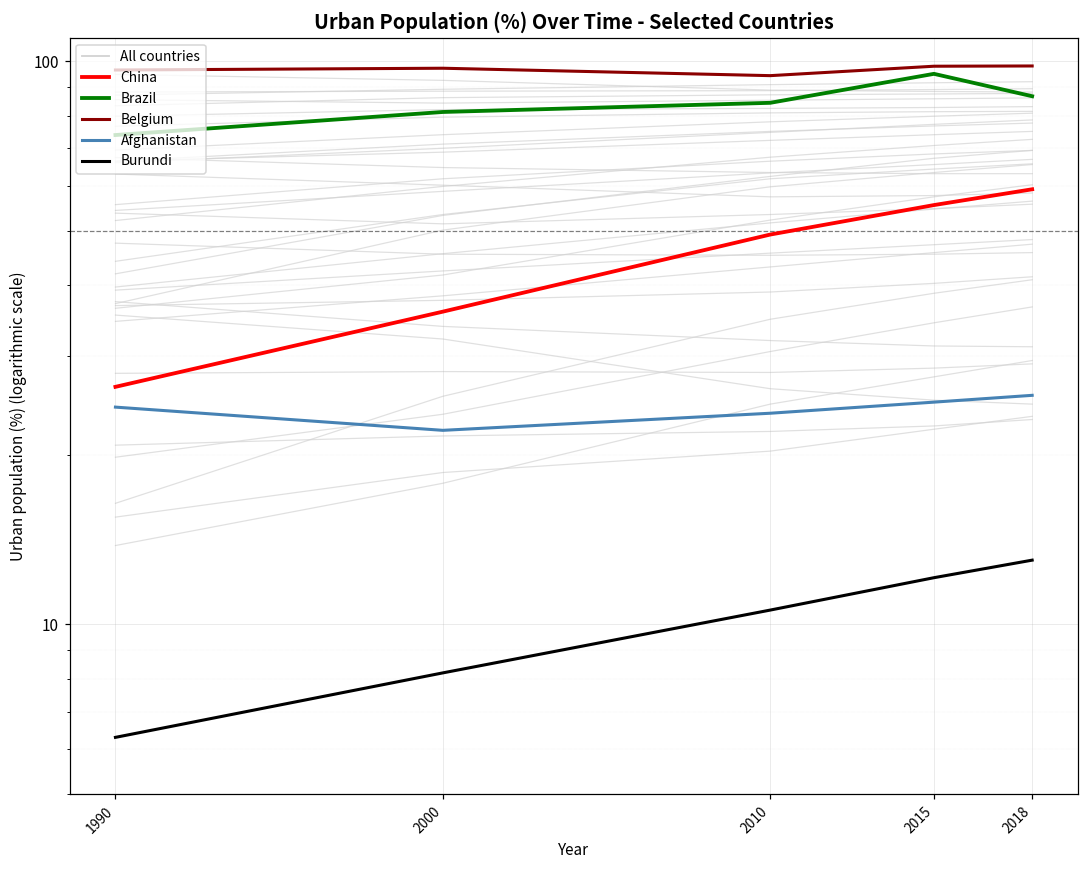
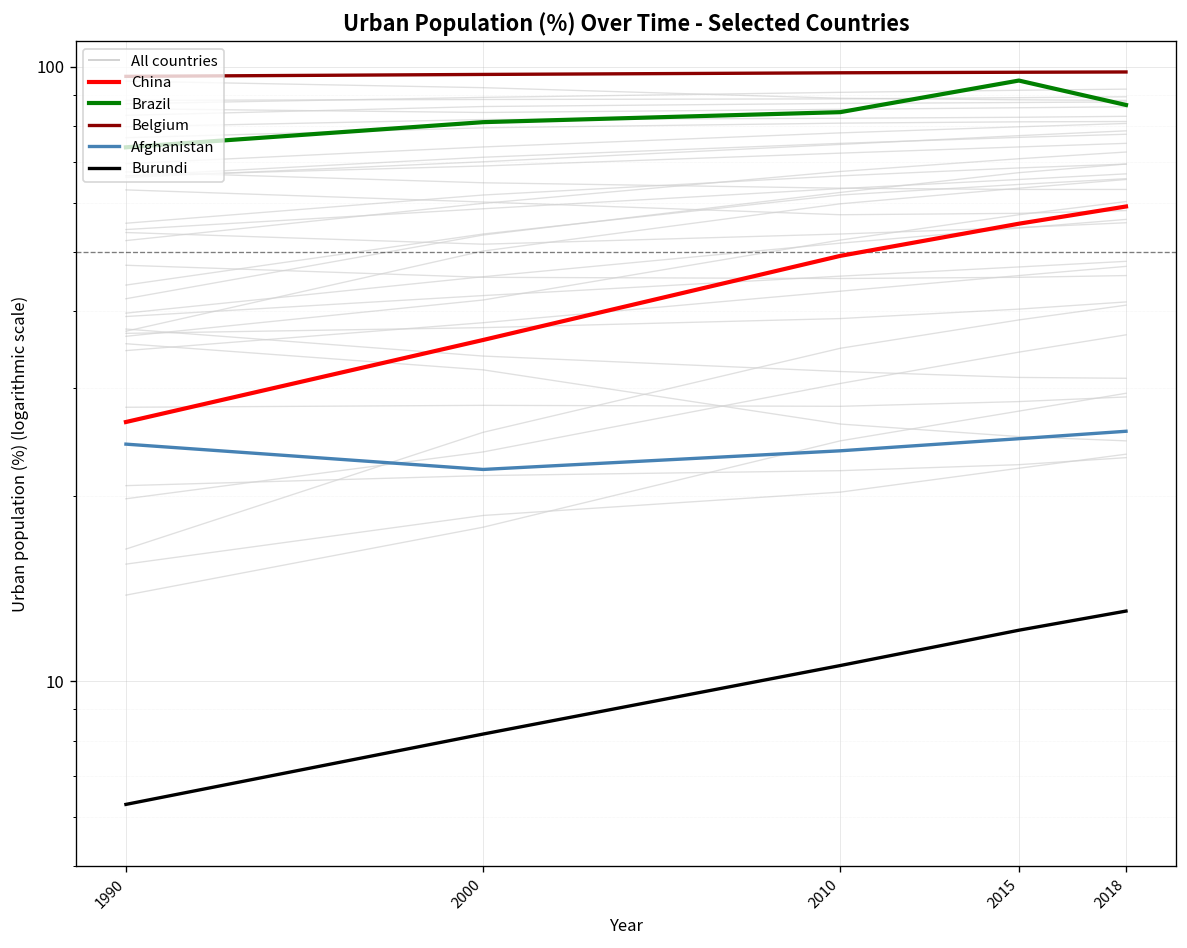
Belgium, 2010: 94 -> 98
